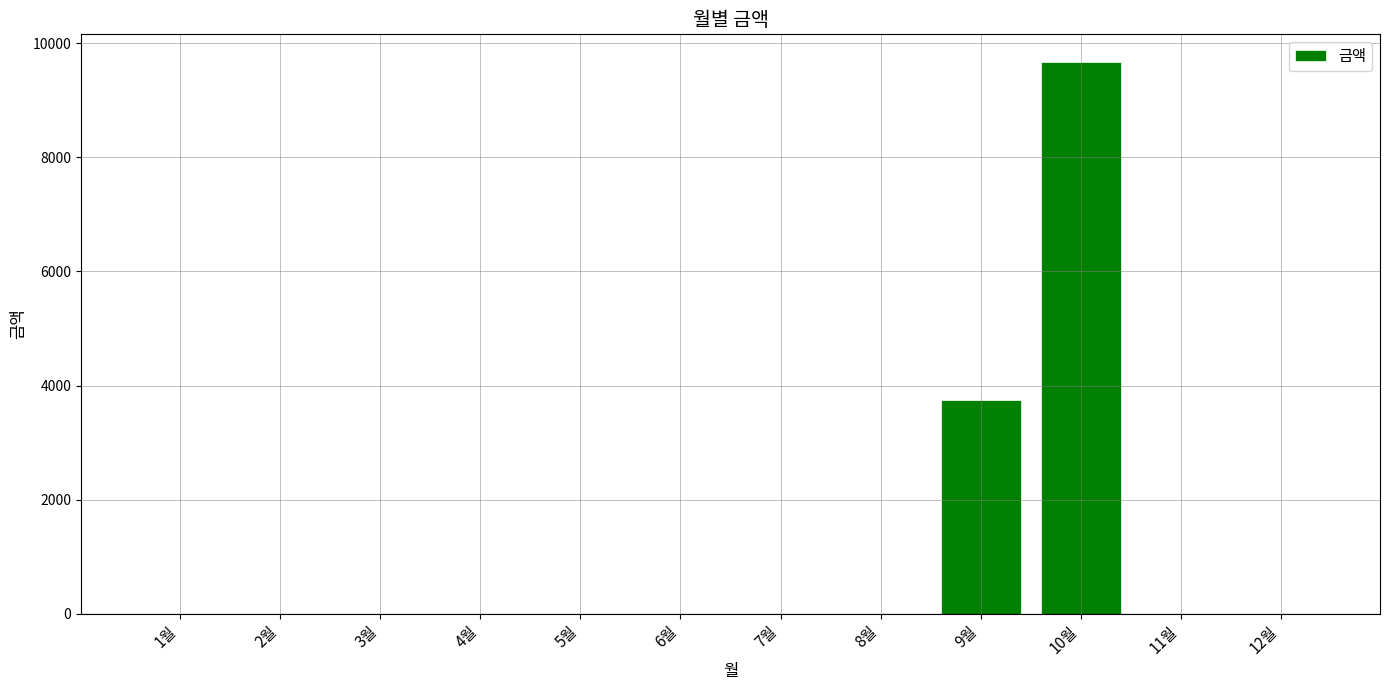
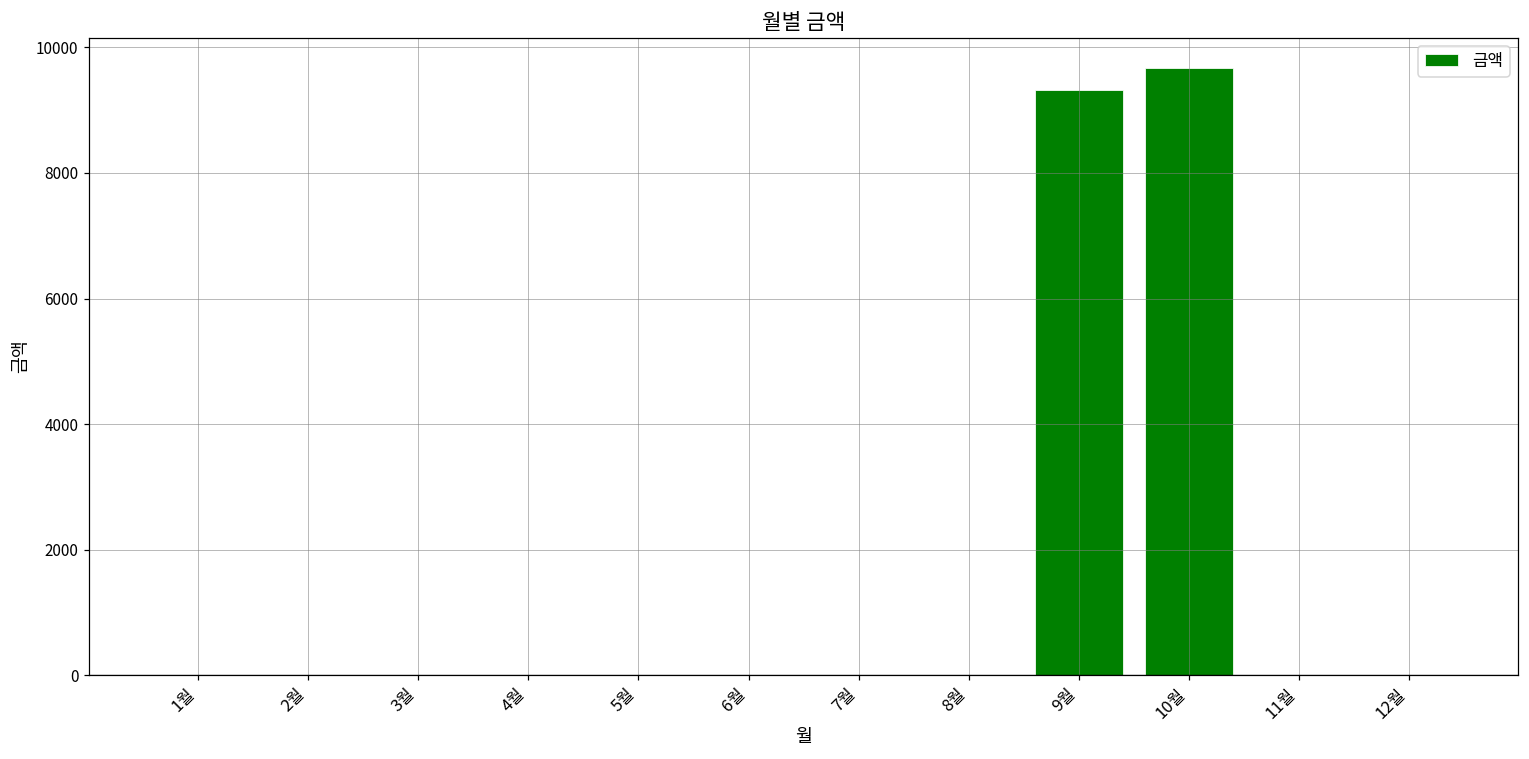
9월: 3700 -> 9300
